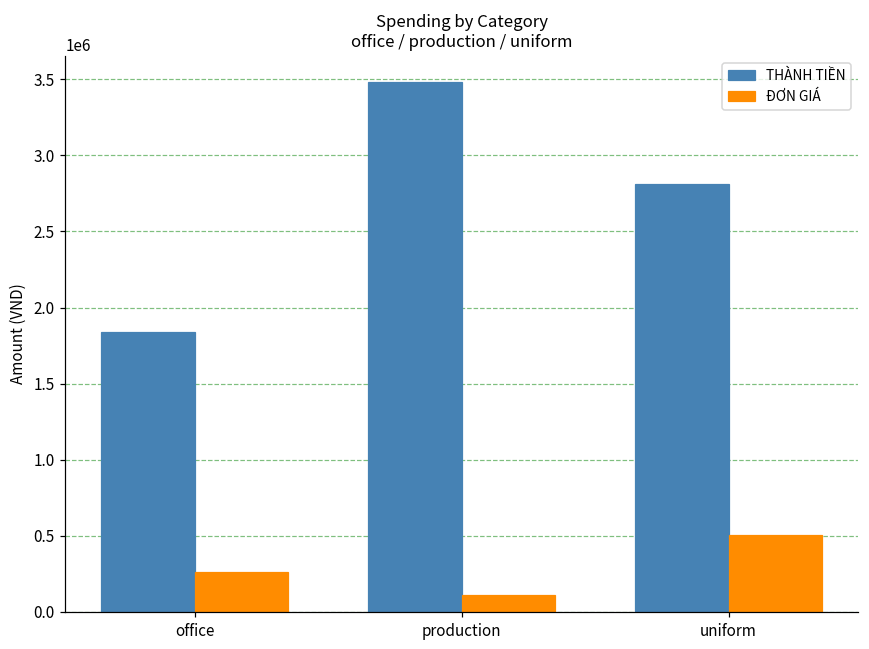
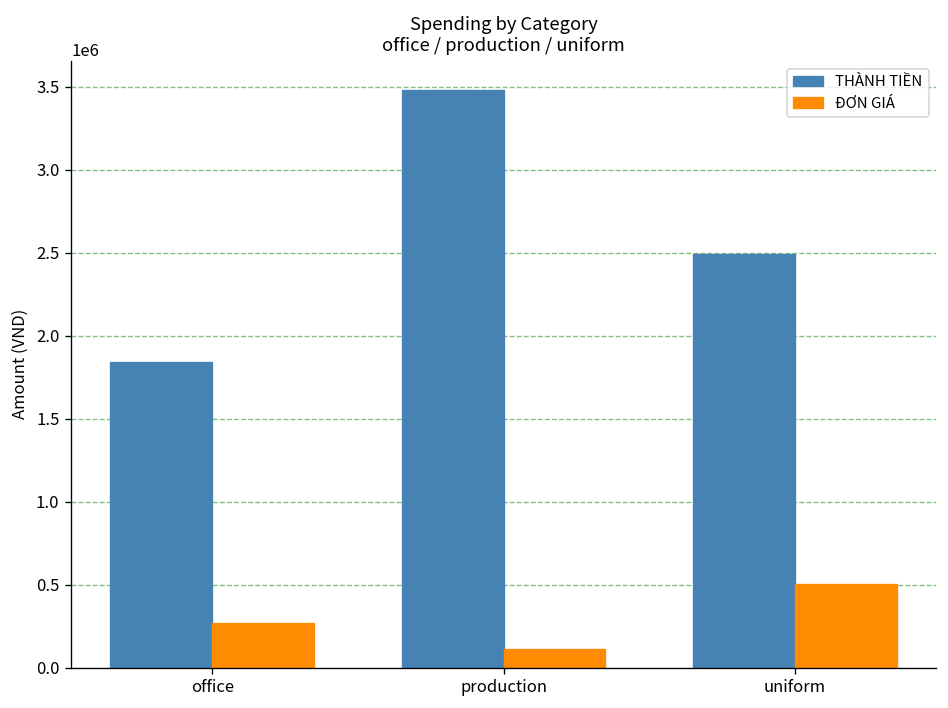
THÀNH TIỀN, uniform: 2810000 -> 2490000
